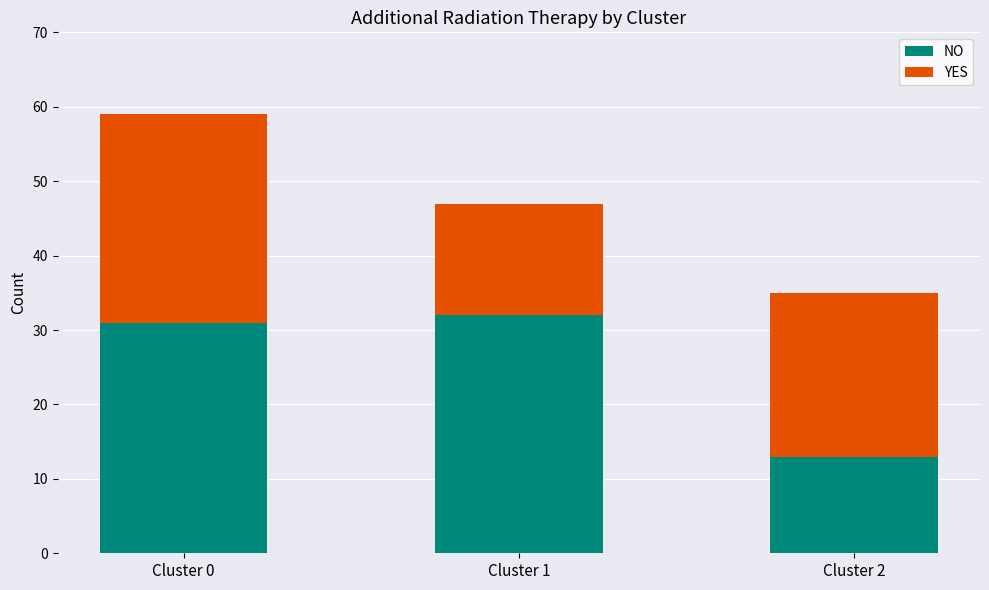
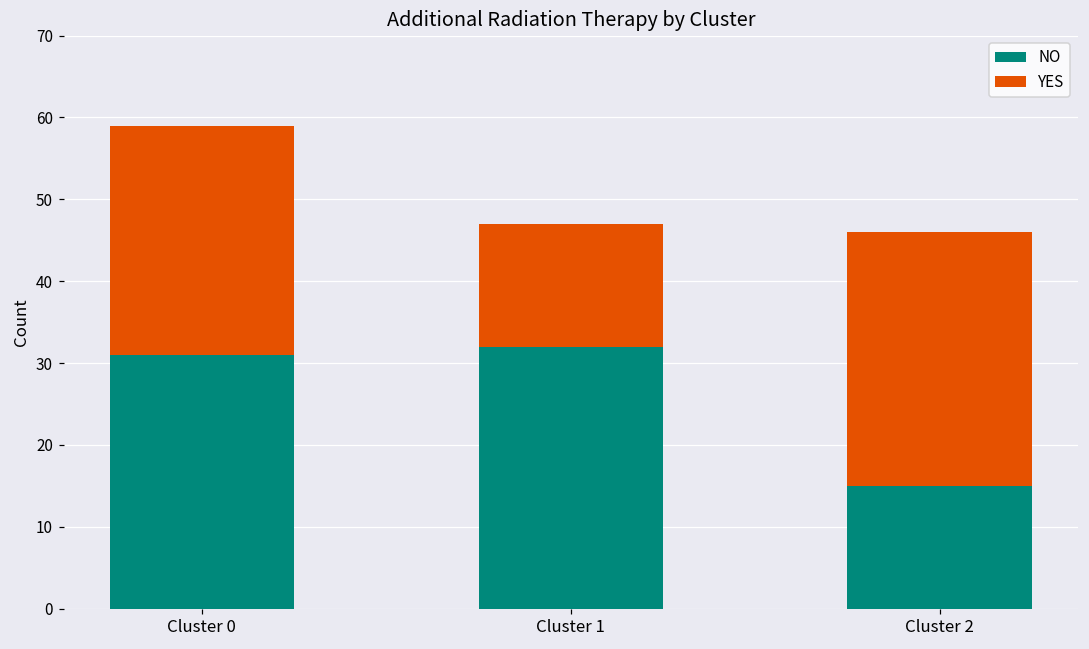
NO, Cluster 2: 13 -> 15
YES, Cluster 2: 22 -> 31
